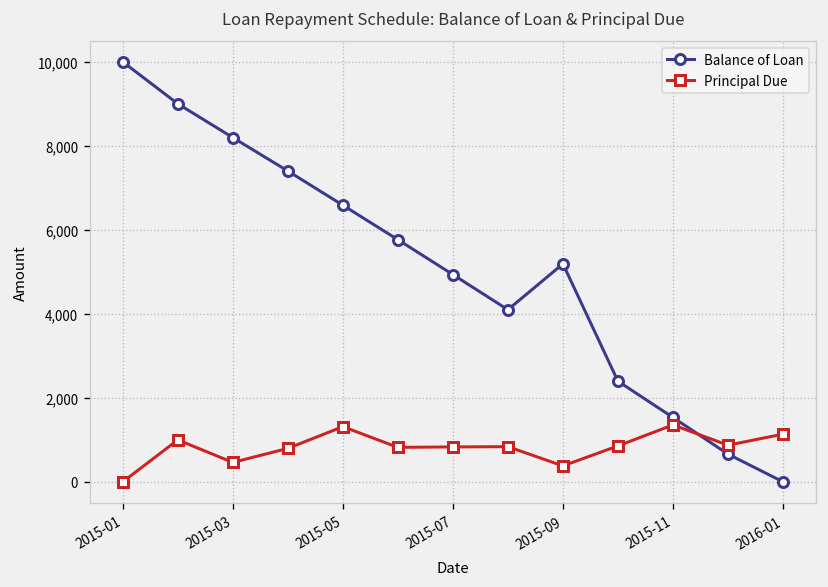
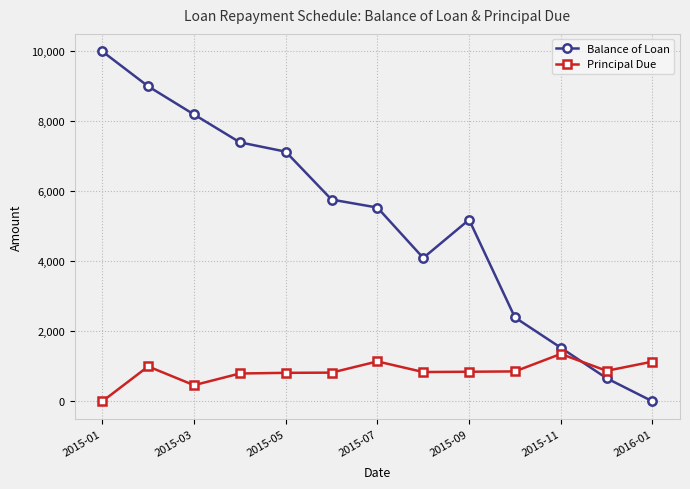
Balance of Loan, 2015-05: 6,600 -> 7,100
Principal Due, 2015-05: 1,300 -> 800
Balance of Loan, 2015-07: 4,900 -> 5,500
Principal Due, 2015-07: 800 -> 1,100
Principal Due, 2015-09: 400 -> 800
